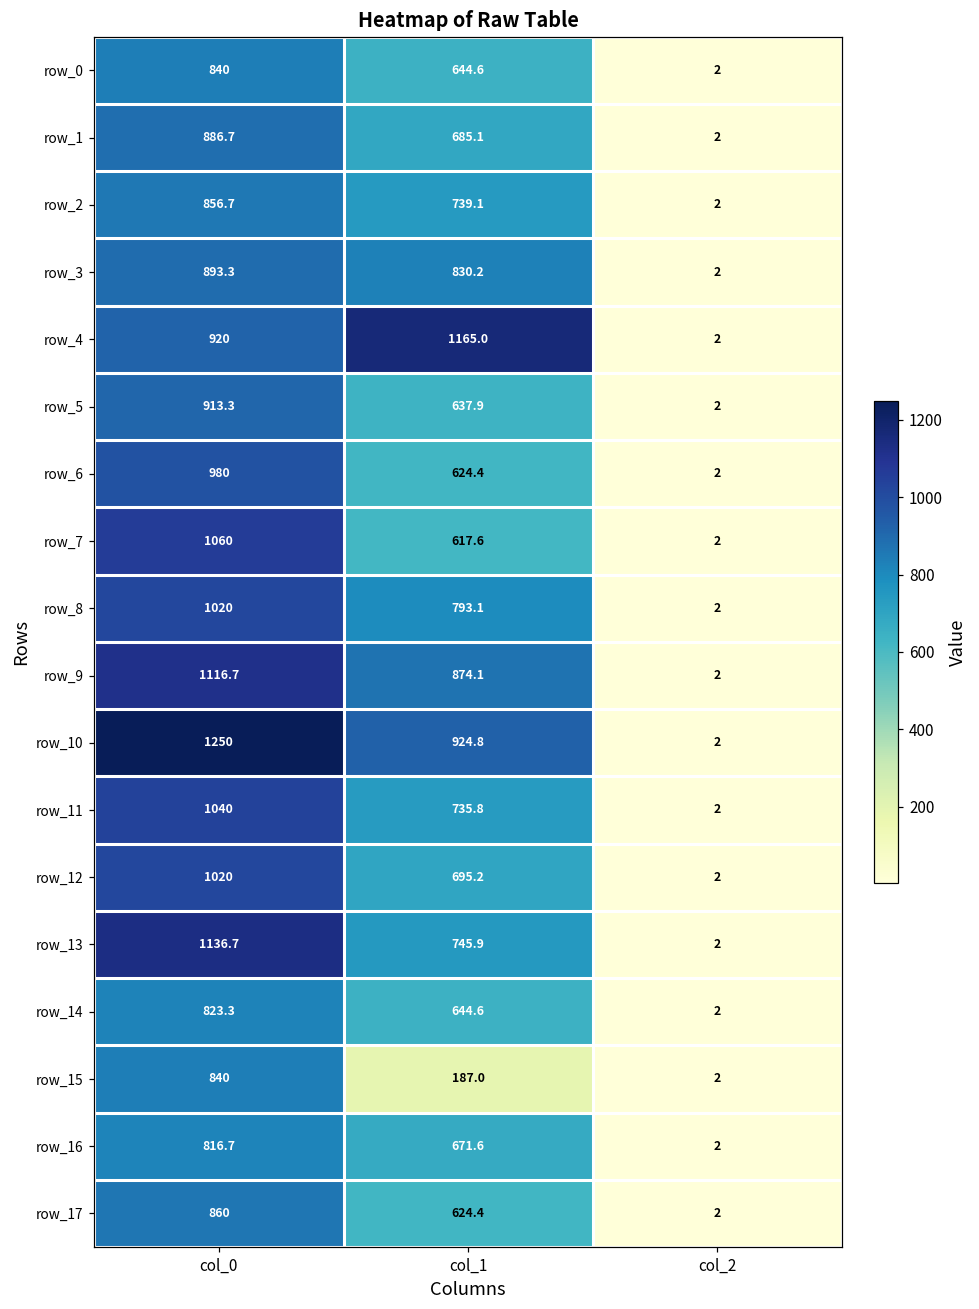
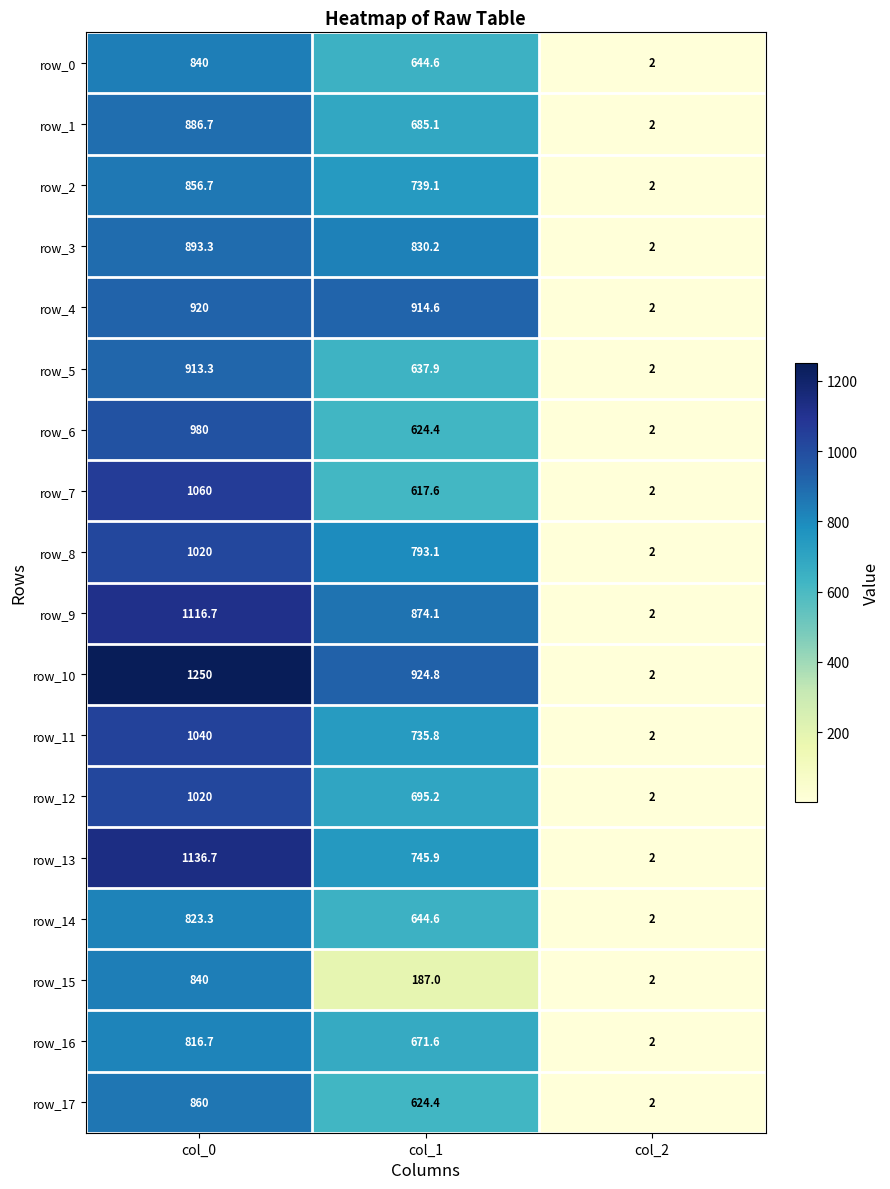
row_4, col_1: 1165.0 -> 914.6
